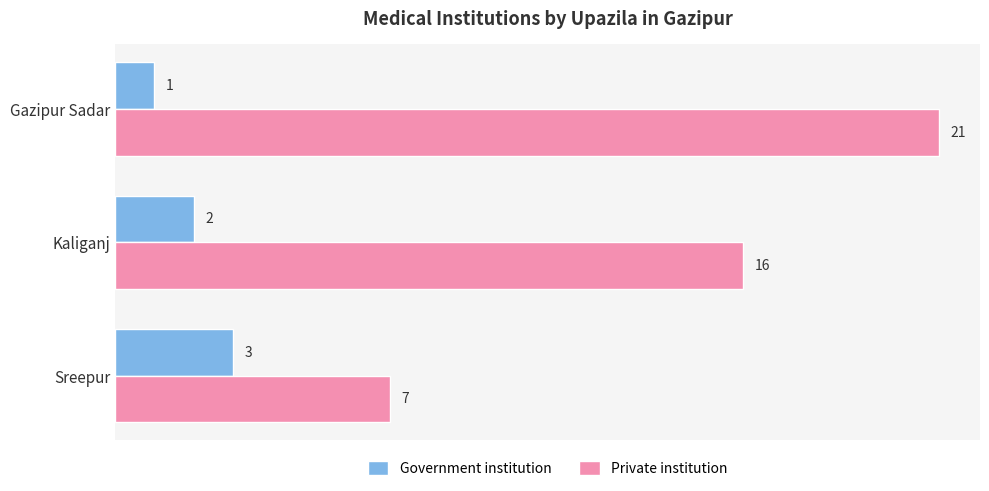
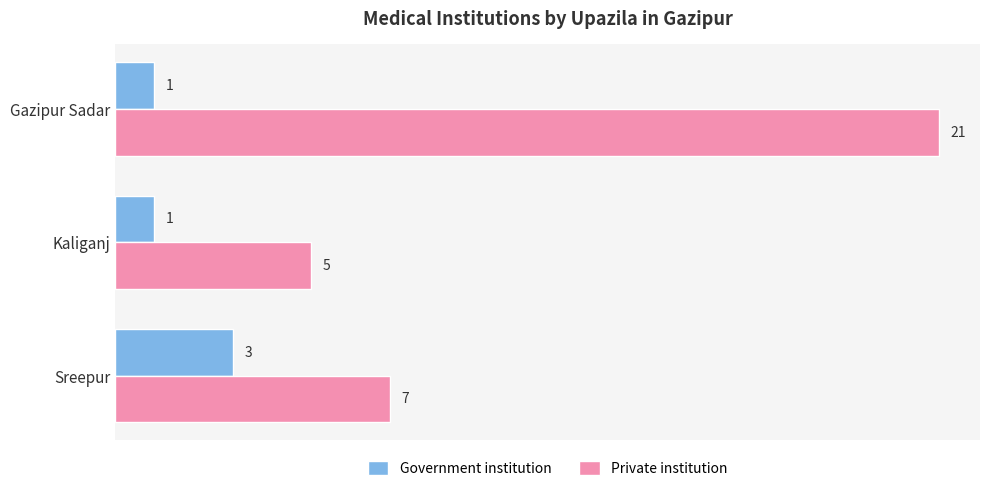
Government institution, Kaliganj: 2 -> 1
Private institution, Kaliganj: 16 -> 5
